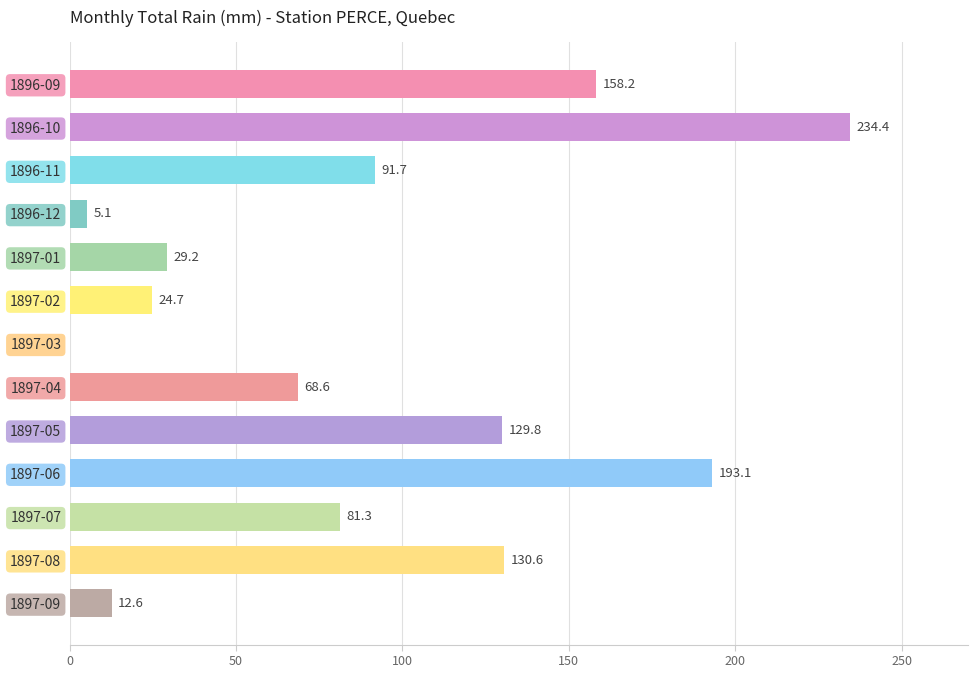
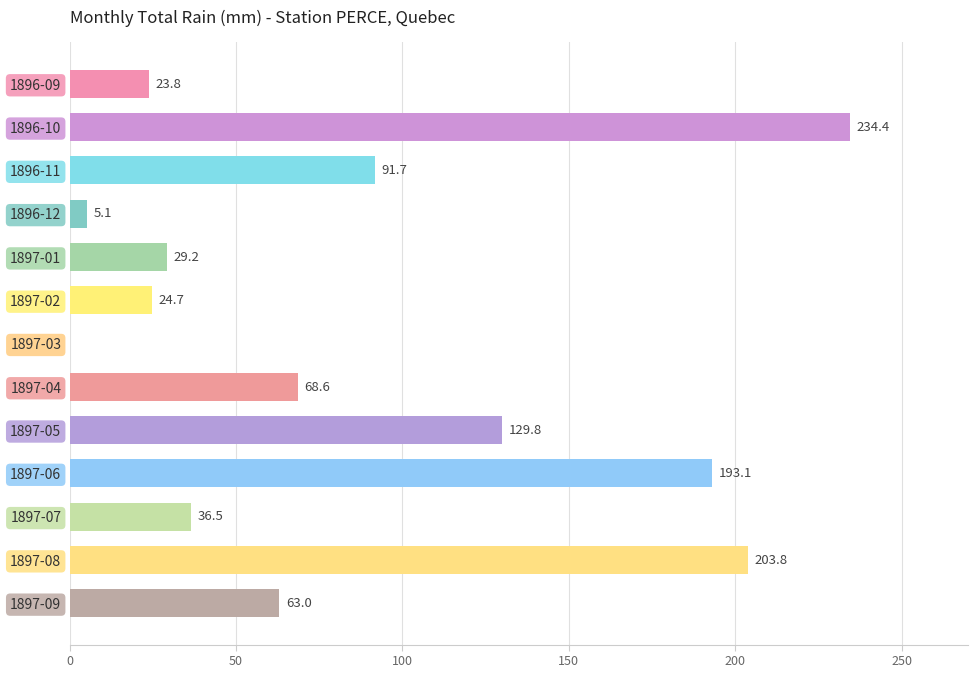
1896-09: 158.2 -> 23.8
1897-07: 81.3 -> 36.5
1897-08: 130.6 -> 203.8
1897-09: 12.6 -> 63.0
